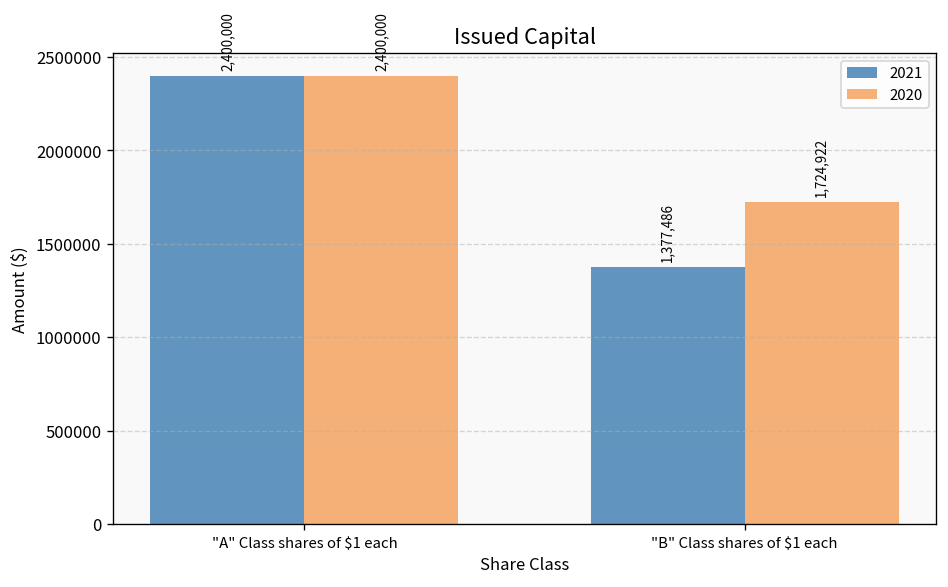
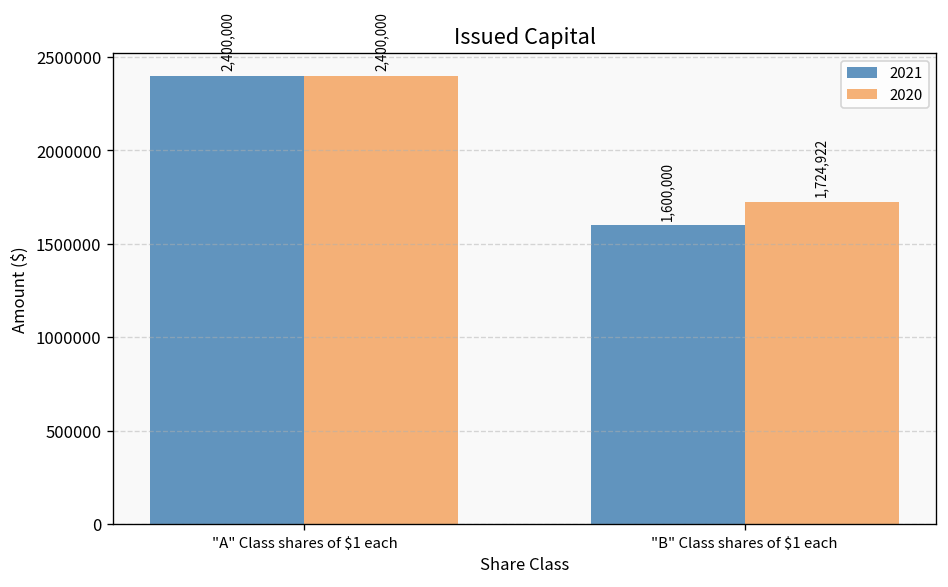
2021, "B" Class shares of $1 each: 1,377,486 -> 1,600,000
